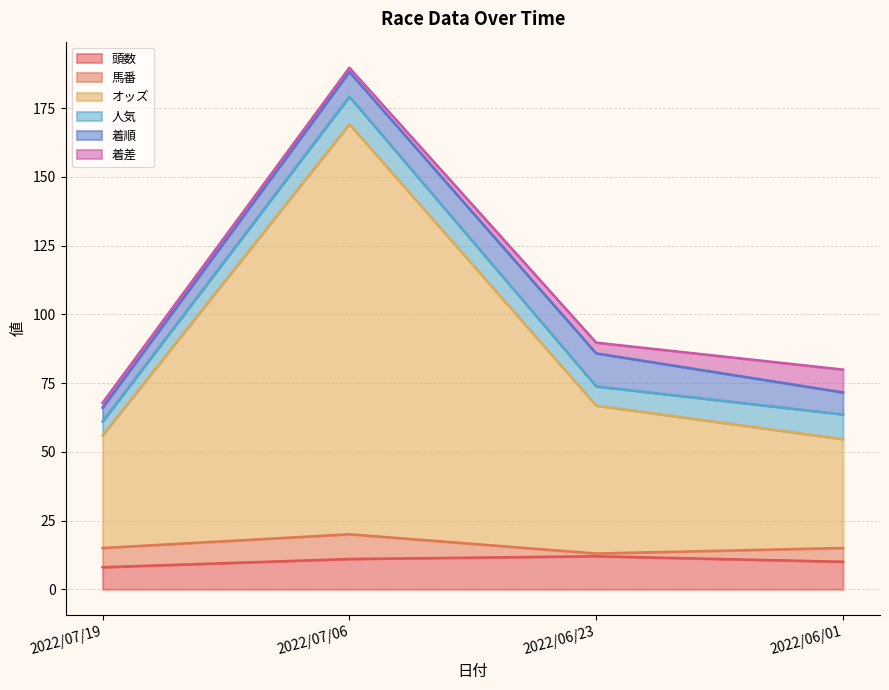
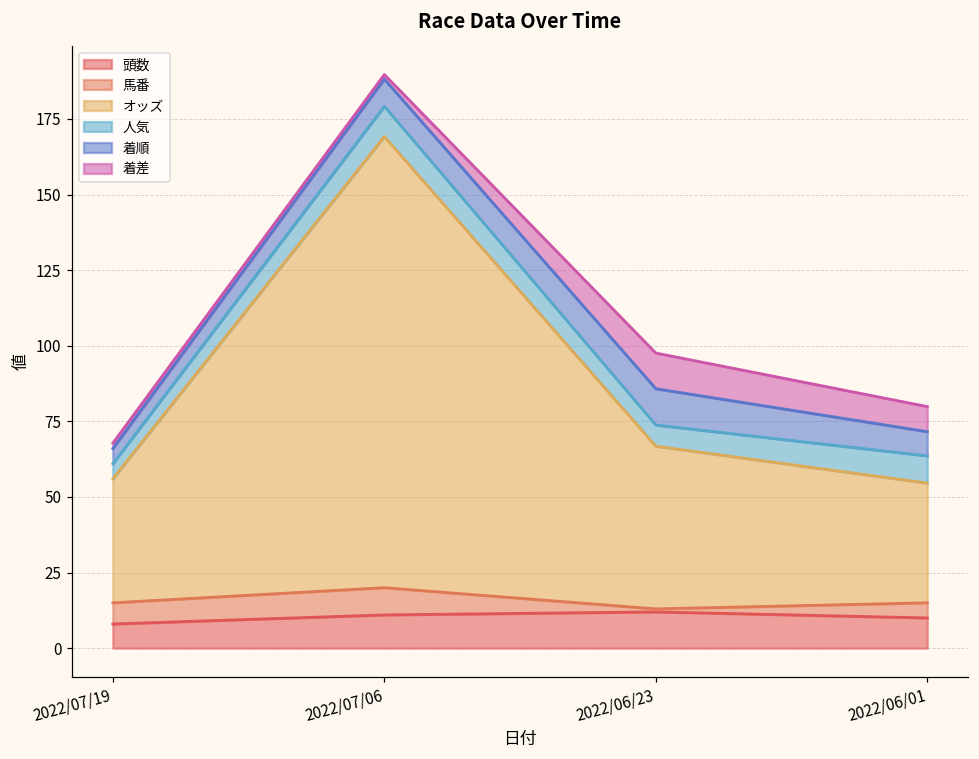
着差, 2022/06/23: 4 -> 12
